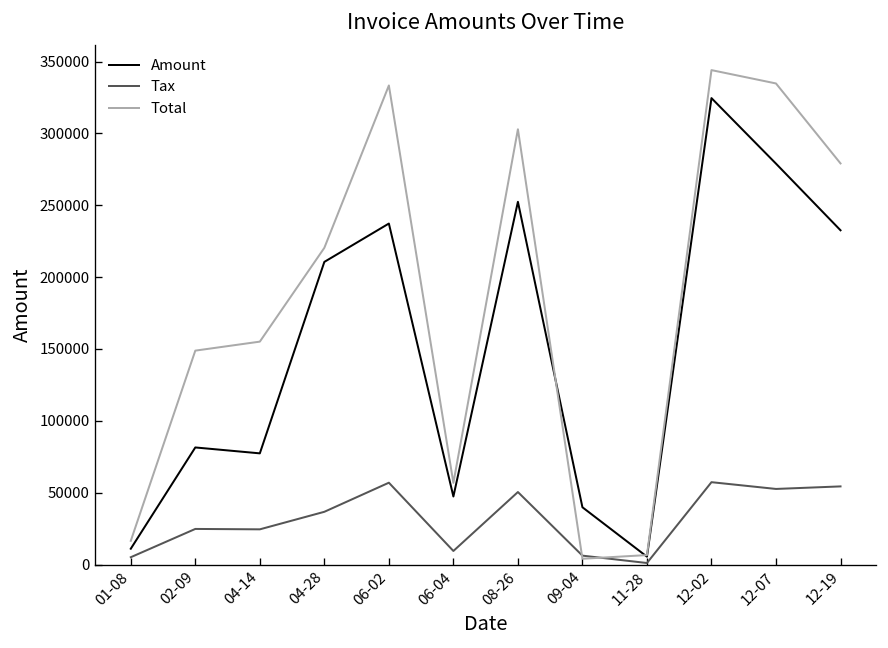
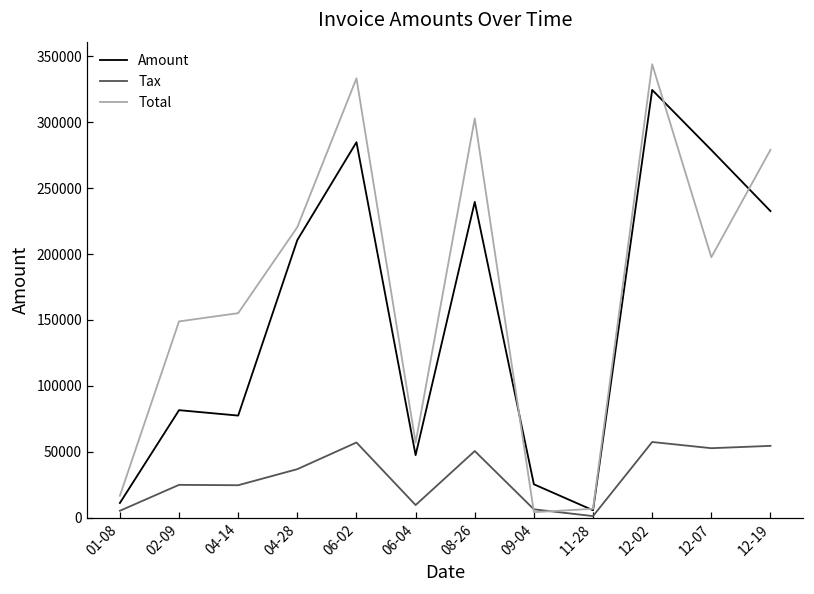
Amount, 06-02: 237000 -> 285000
Amount, 08-26: 252000 -> 240000
Amount, 09-04: 40000 -> 25000
Total, 12-07: 335000 -> 198000
